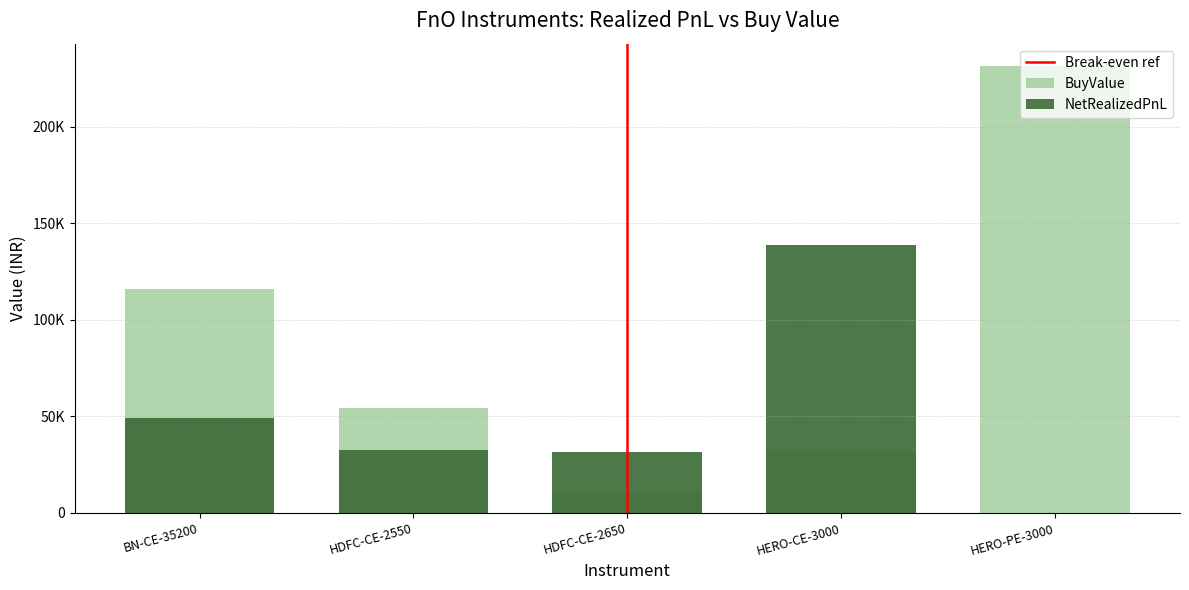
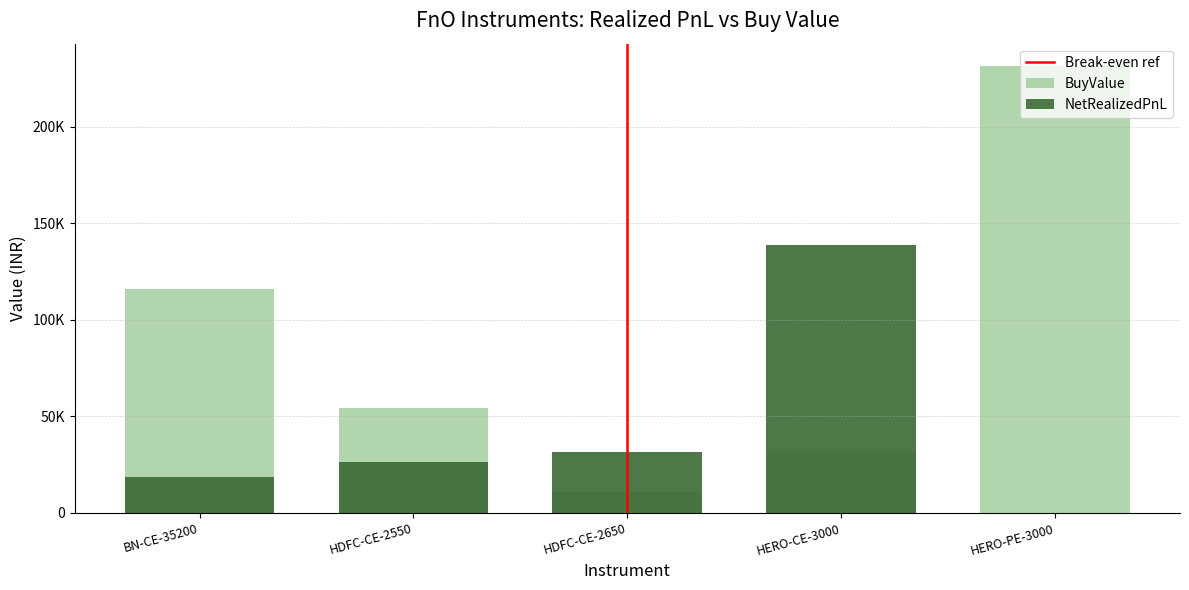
NetRealizedPnL, BN-CE-35200: 49000 -> 18000
NetRealizedPnL, HDFC-CE-2550: 33000 -> 26000
